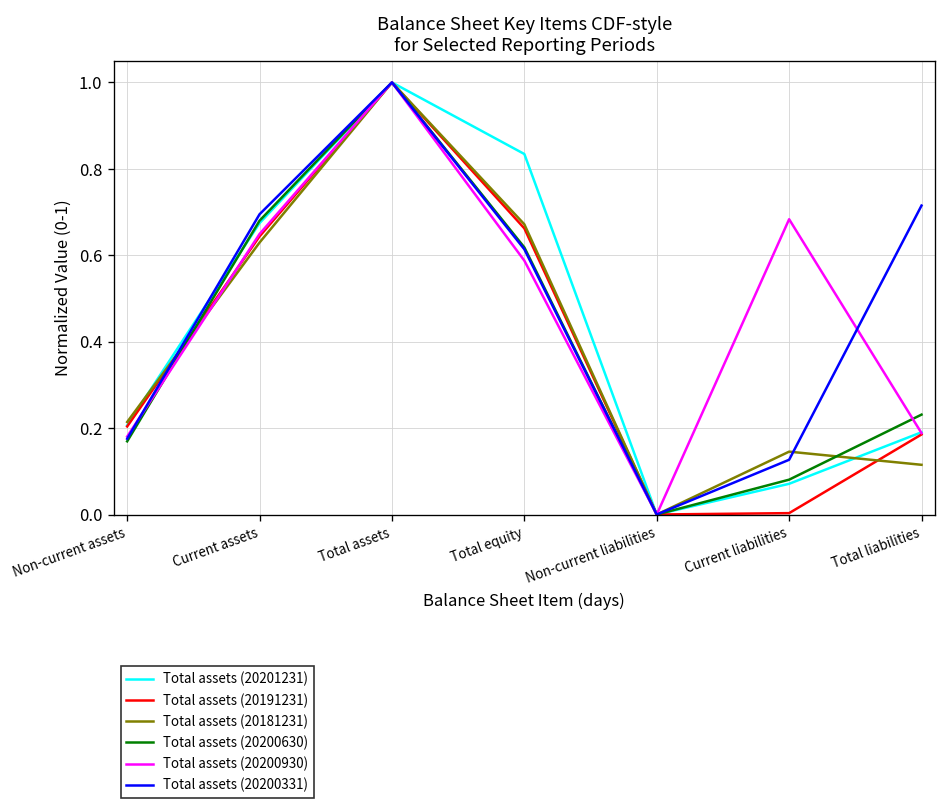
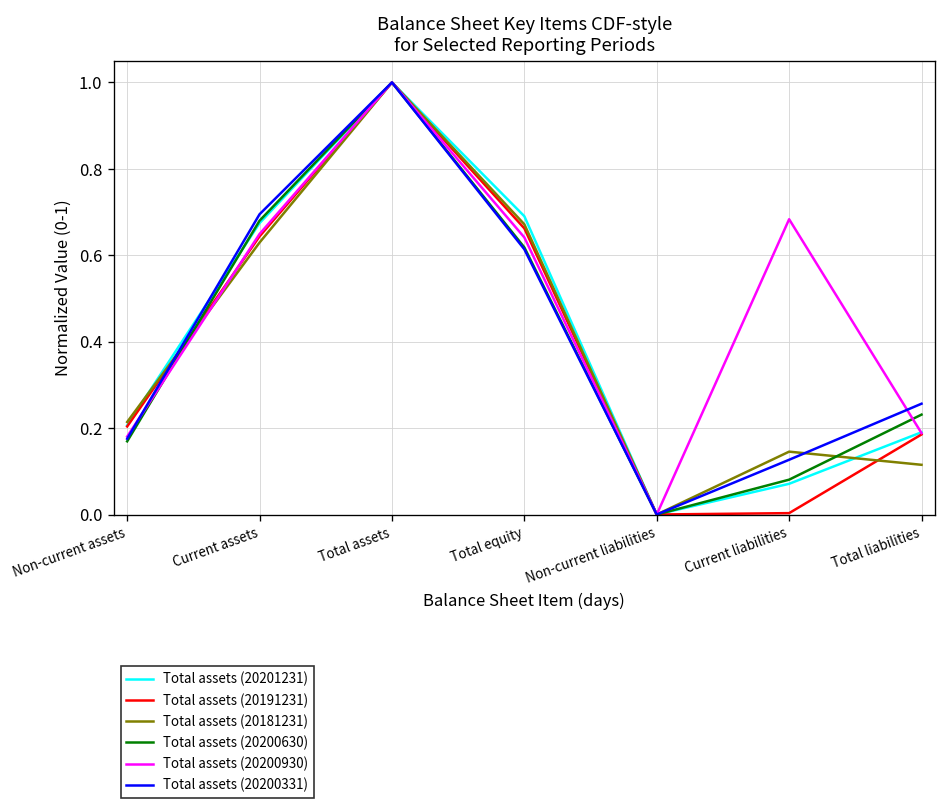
Total assets (20201231), Total equity: 0.83 -> 0.69
Total assets (20200930), Total equity: 0.59 -> 0.64
Total assets (20200331), Total liabilities: 0.72 -> 0.26
